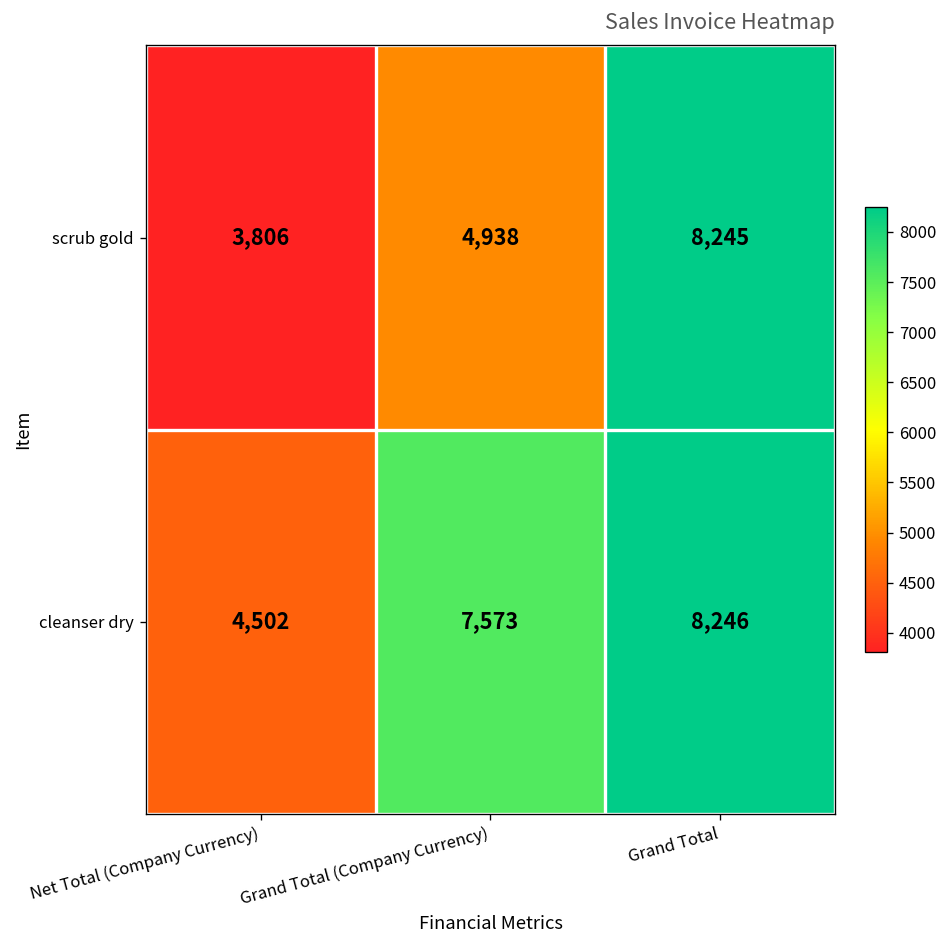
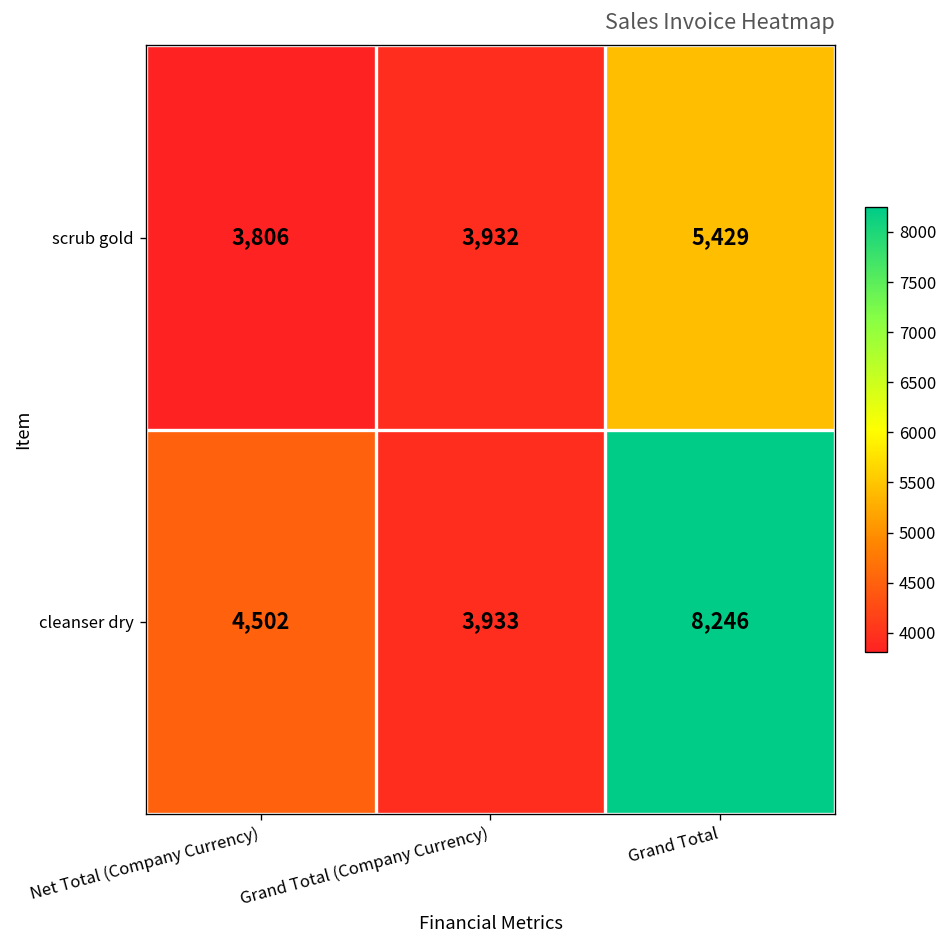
scrub gold, Grand Total (Company Currency): 4,938 -> 3,932
scrub gold, Grand Total: 8,245 -> 5,429
cleanser dry, Grand Total (Company Currency): 7,573 -> 3,933
